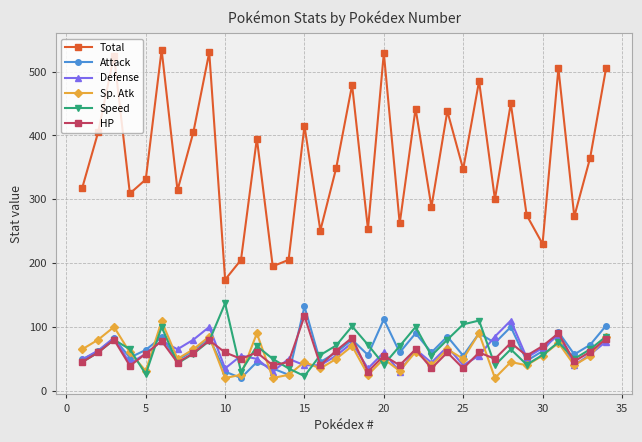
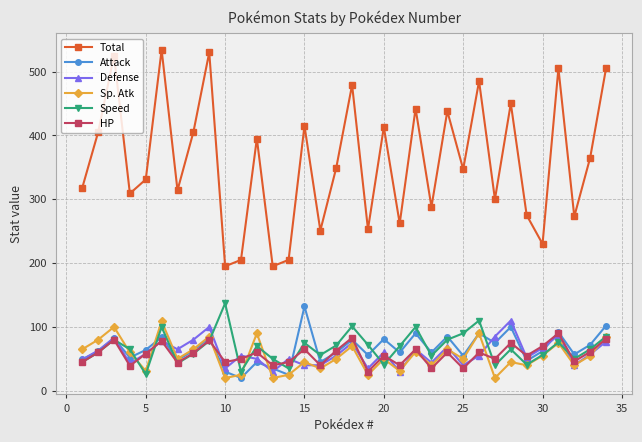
Total, 10: 170 -> 200
HP, 10: 60 -> 50
Speed, 15: 20 -> 80
HP, 15: 120 -> 70
Total, 20: 530 -> 410
Attack, 20: 110 -> 80
Speed, 25: 100 -> 90
